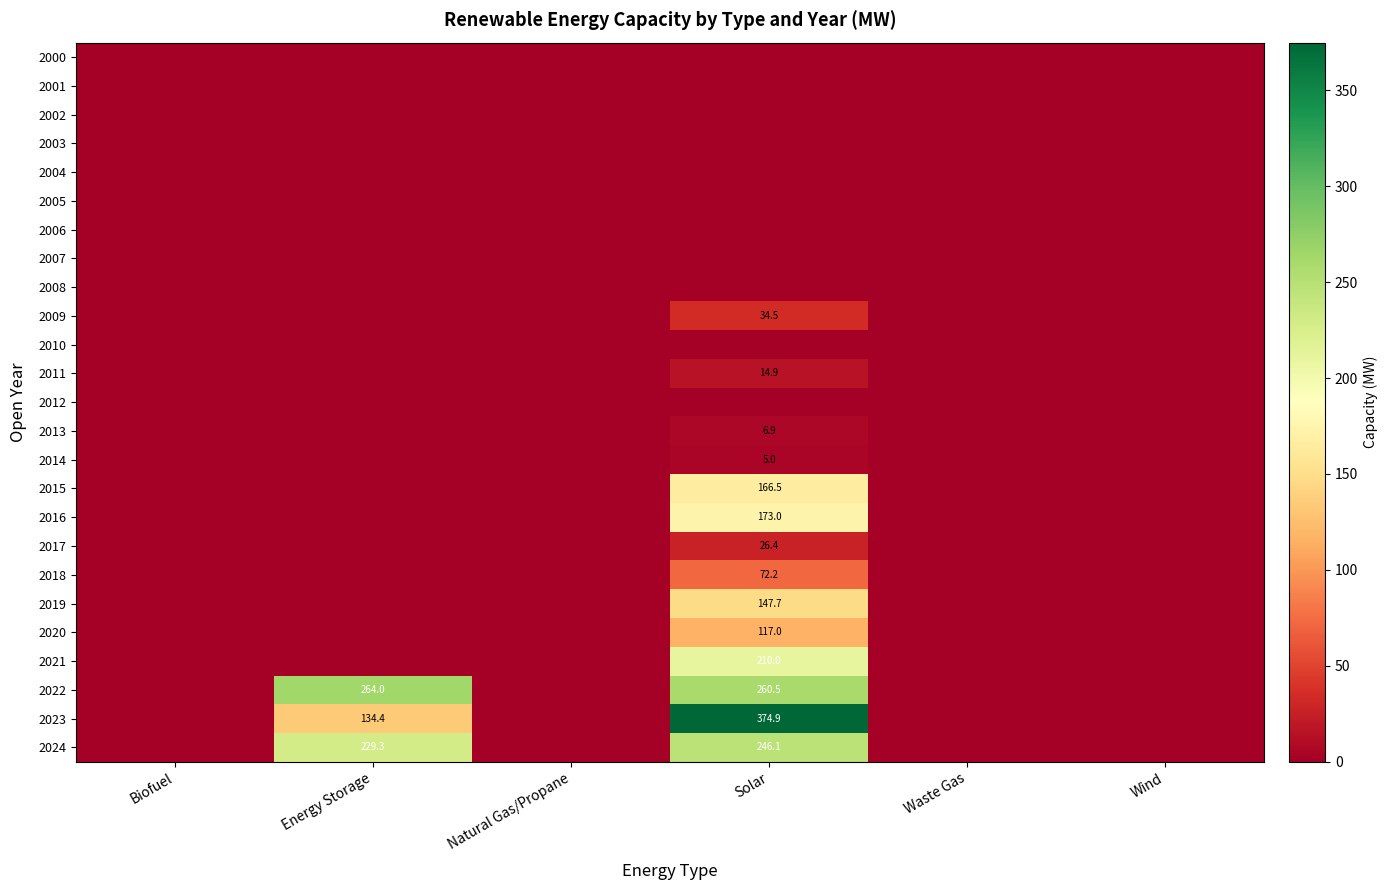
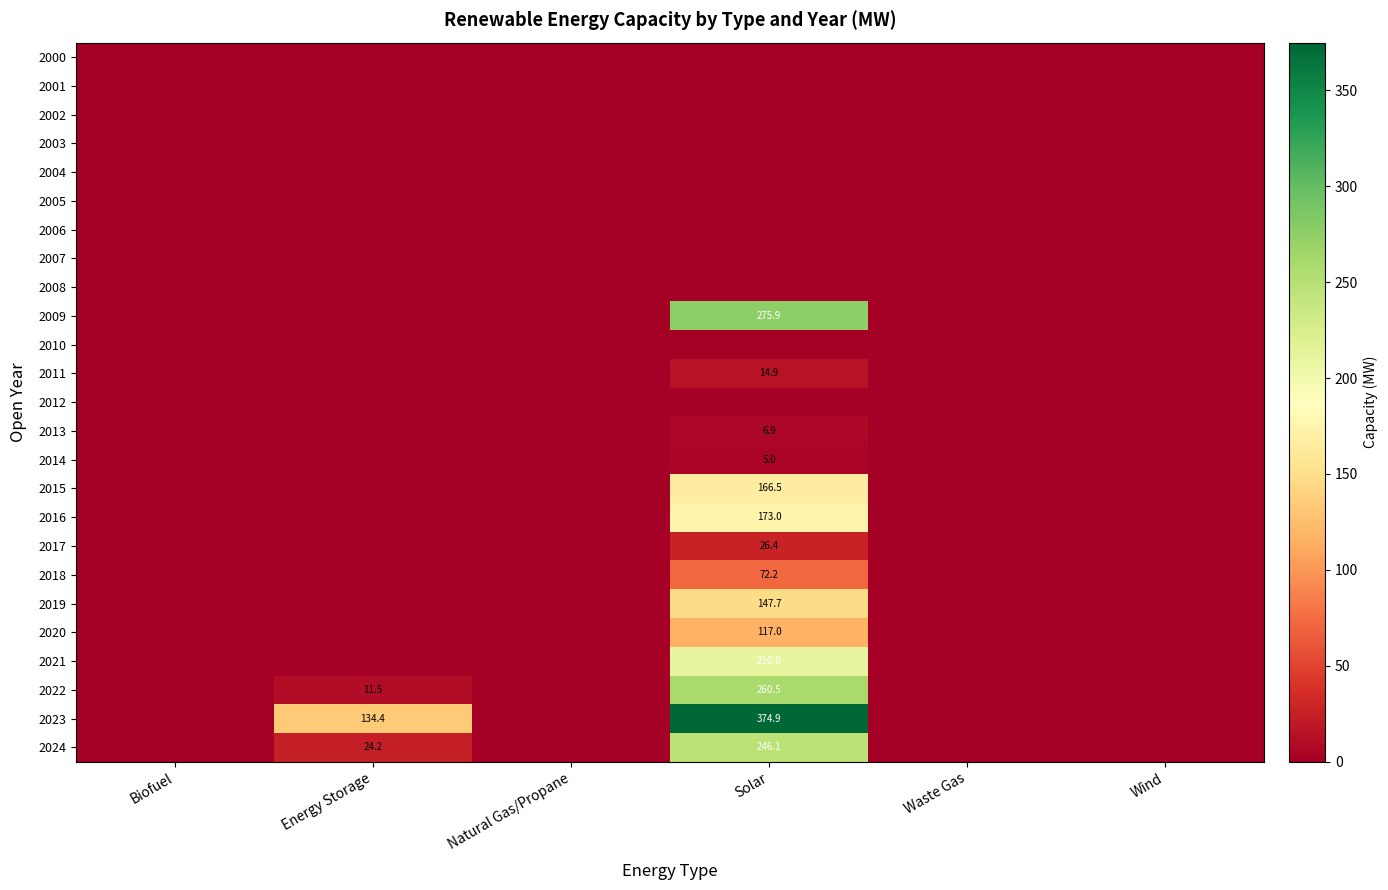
2009, Solar: 34.5 -> 275.9
2022, Energy Storage: 264.0 -> 11.5
2024, Energy Storage: 229.3 -> 24.2
